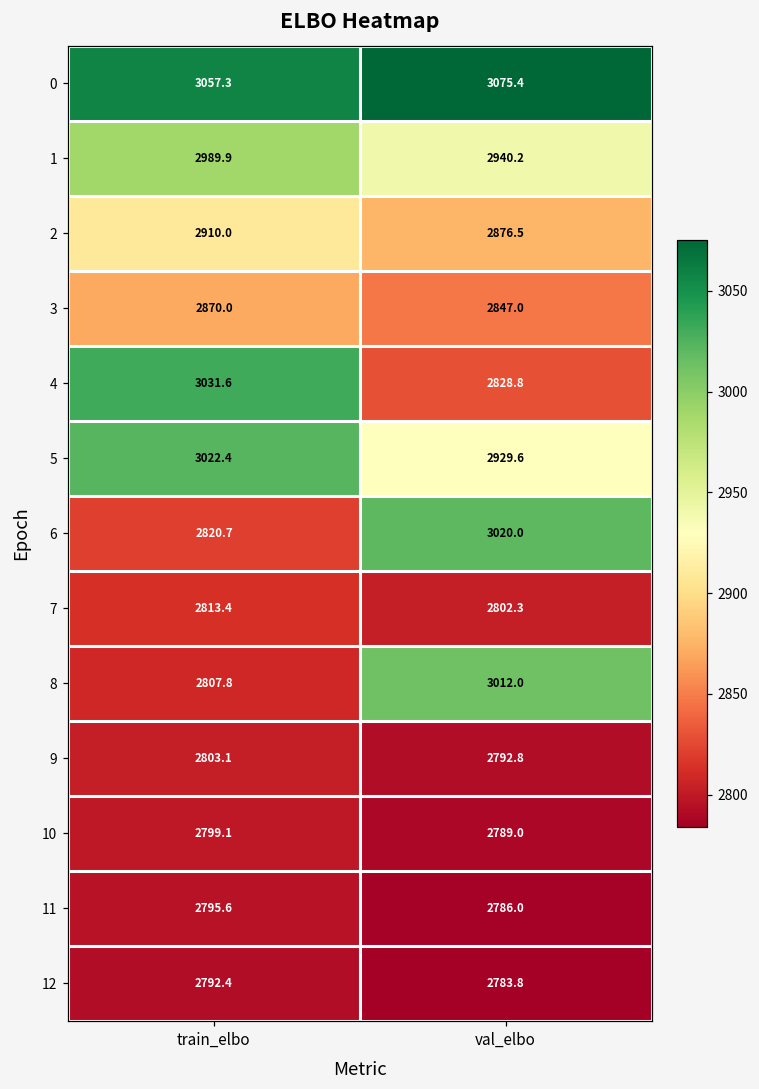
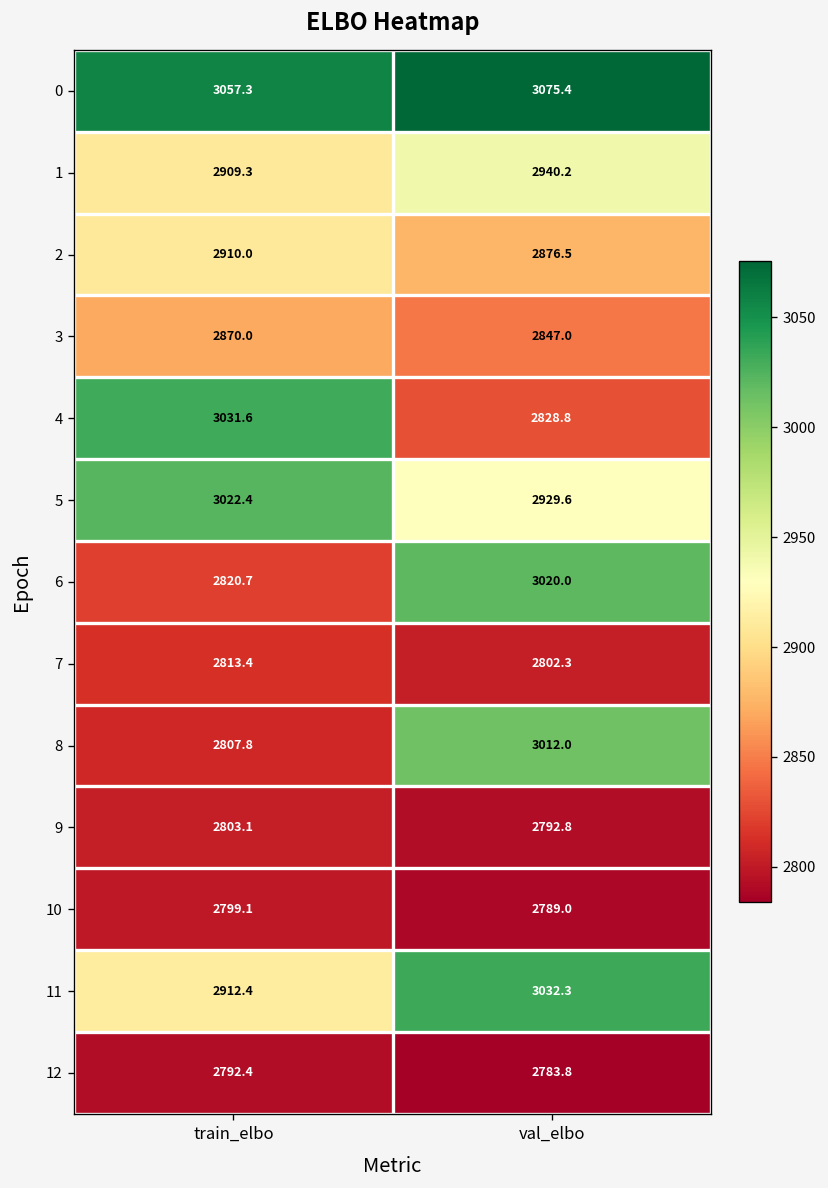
1, train_elbo: 2989.9 -> 2909.3
11, train_elbo: 2795.6 -> 2912.4
11, val_elbo: 2786.0 -> 3032.3
